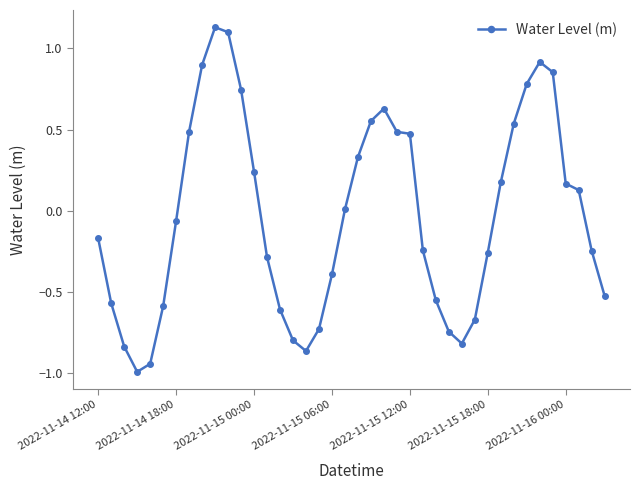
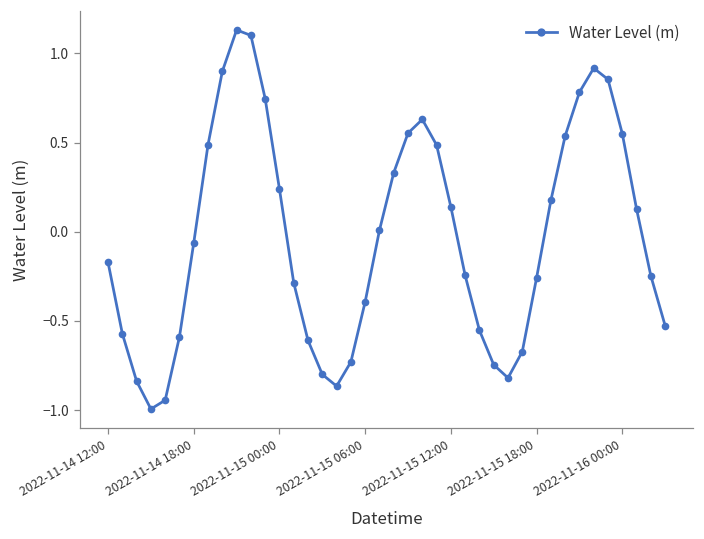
2022-11-15 12:00: 0.47 -> 0.14
2022-11-16 00:00: 0.17 -> 0.55
